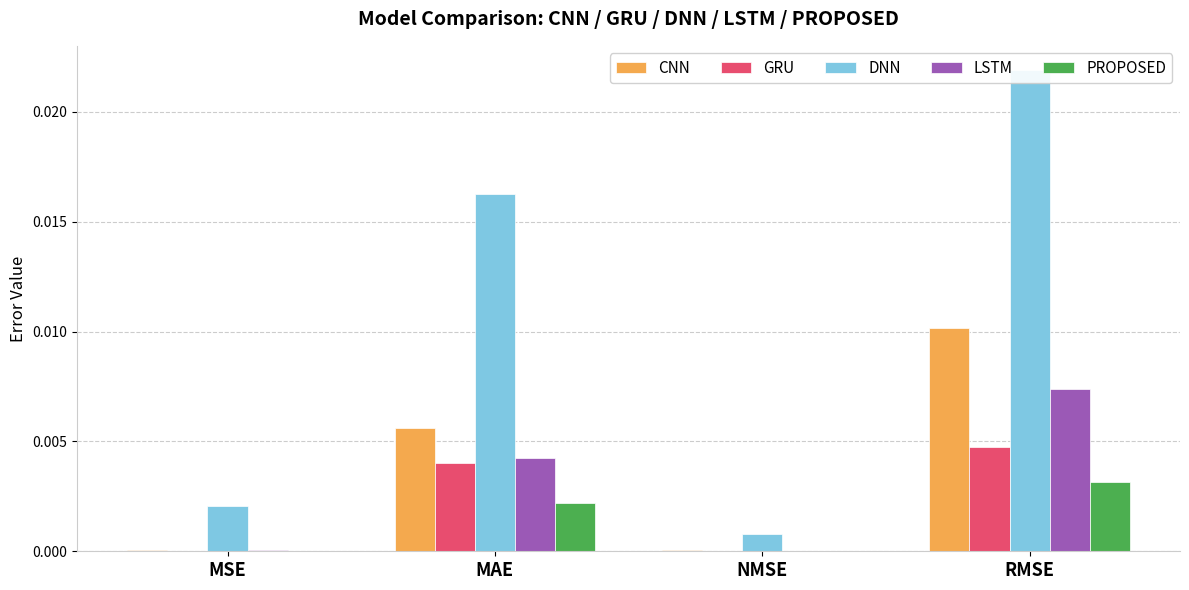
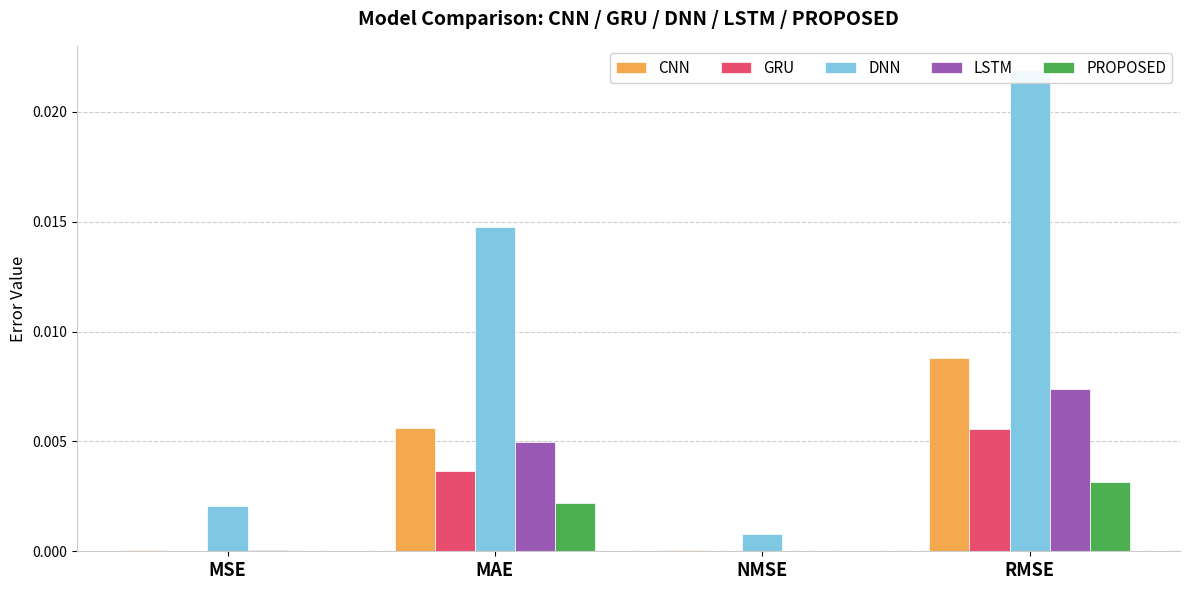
GRU, MAE: 0.0040 -> 0.0036
DNN, MAE: 0.0163 -> 0.0147
LSTM, MAE: 0.0042 -> 0.0050
CNN, RMSE: 0.0102 -> 0.0088
GRU, RMSE: 0.0047 -> 0.0056
